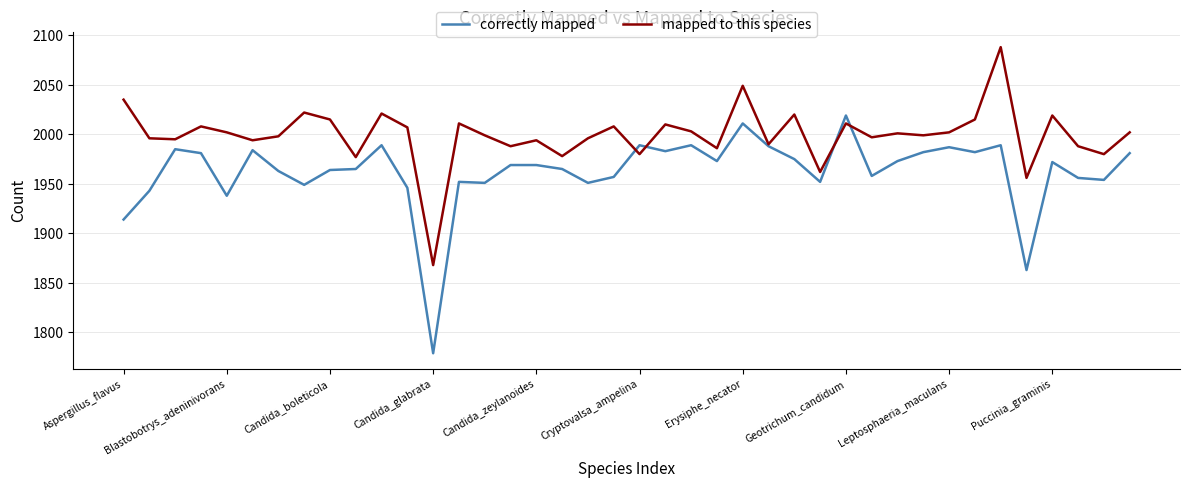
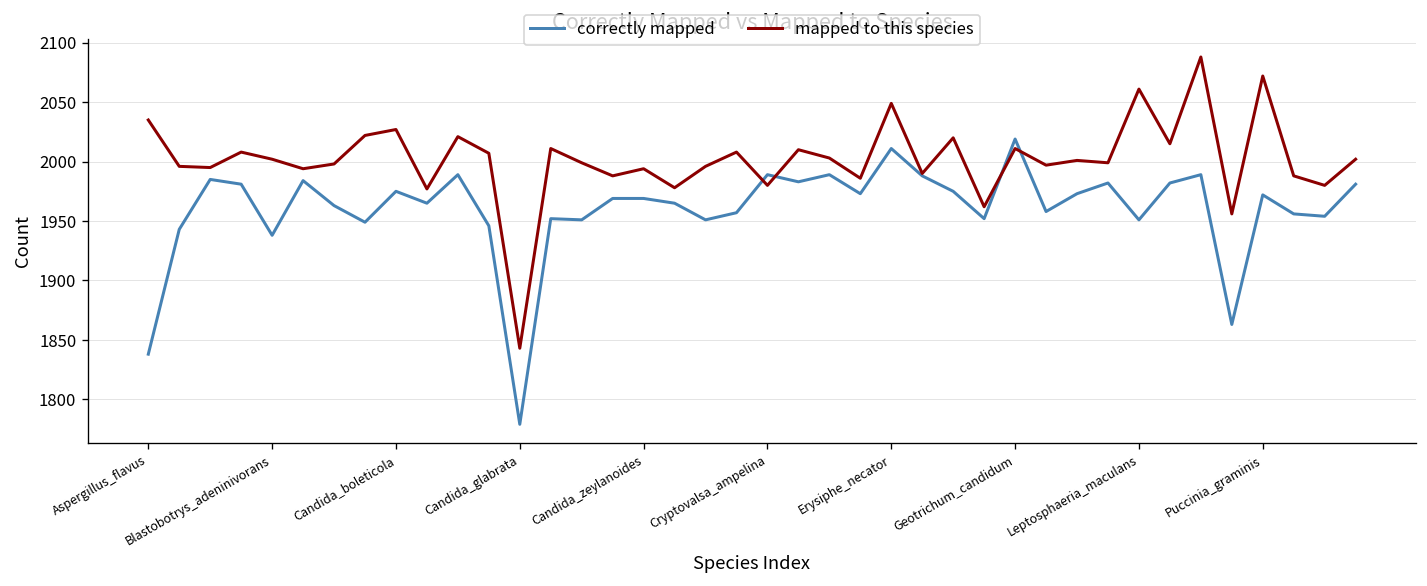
correctly mapped, Aspergillus_flavus: 1910 -> 1840
correctly mapped, Candida_boleticola: 1960 -> 1980
mapped to this species, Candida_boleticola: 2020 -> 2030
mapped to this species, Candida_glabrata: 1870 -> 1840
correctly mapped, Leptosphaeria_maculans: 1990 -> 1950
mapped to this species, Leptosphaeria_maculans: 2000 -> 2060
mapped to this species, Puccinia_graminis: 2020 -> 2070
